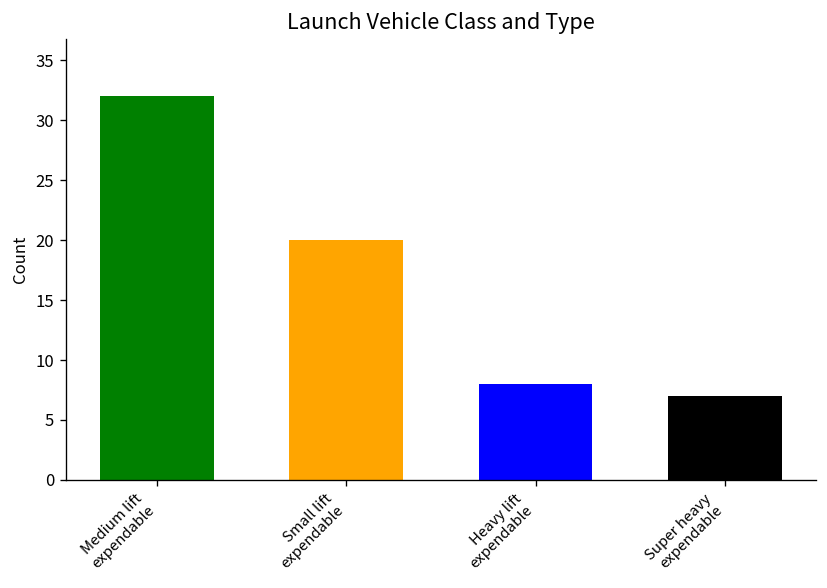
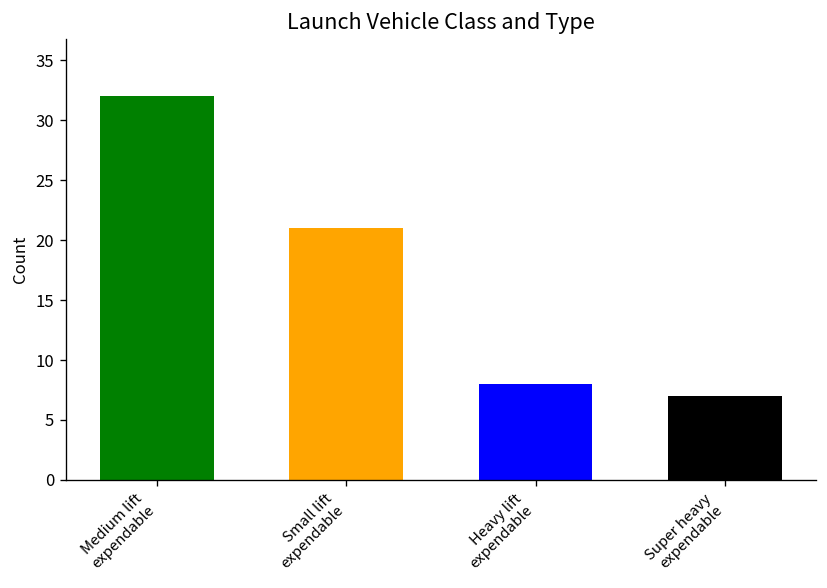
Small lift expendable: 20 -> 21
